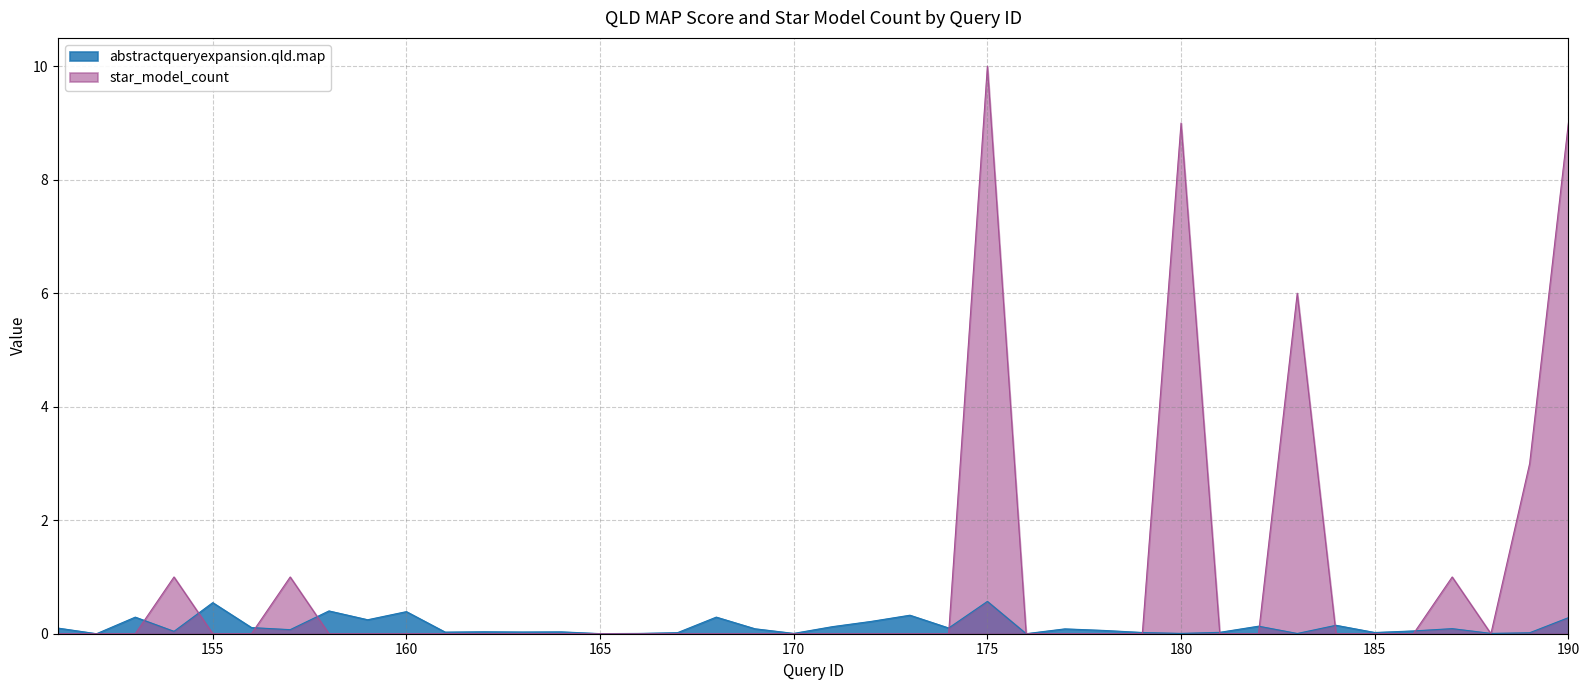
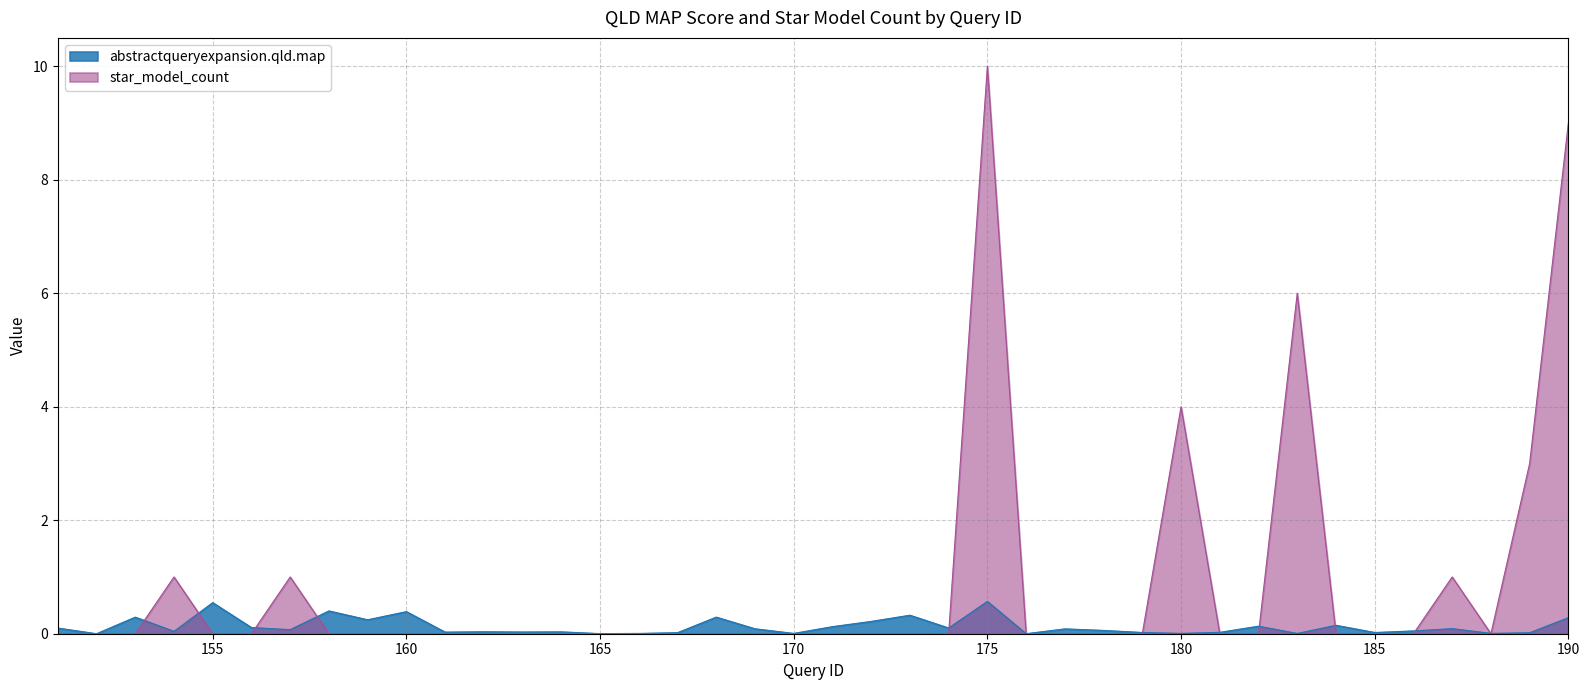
star_model_count, 180: 9 -> 4
